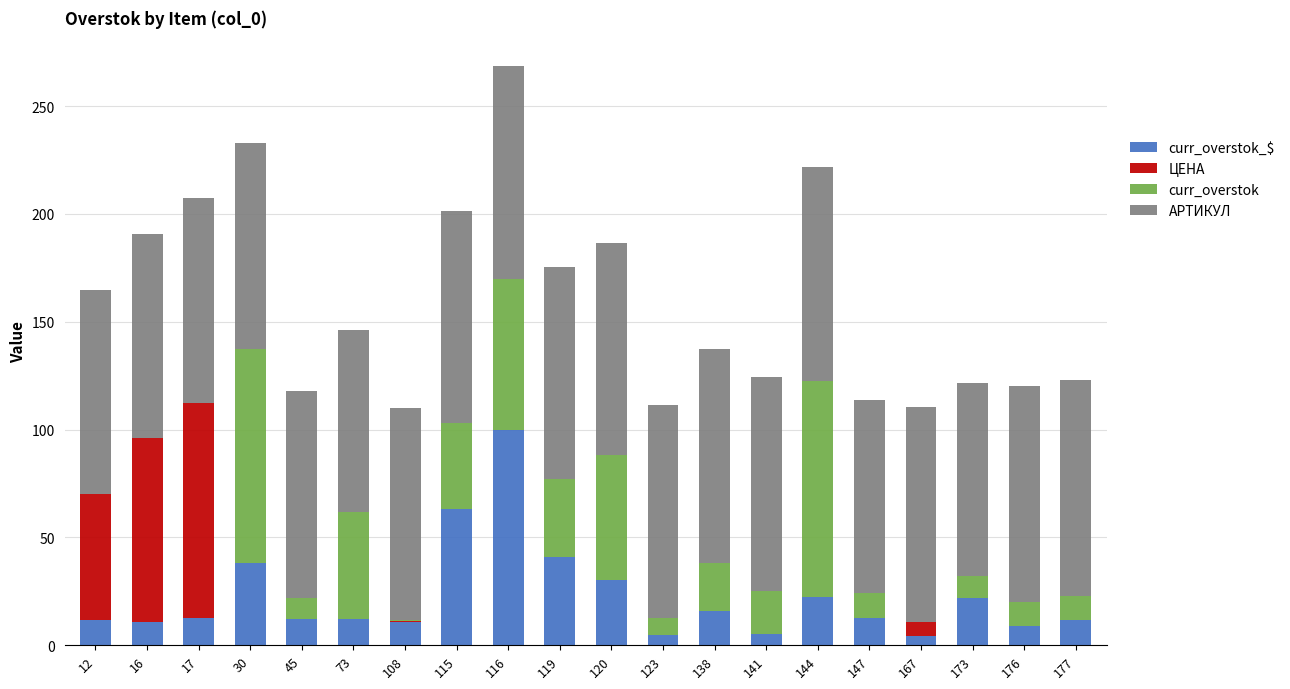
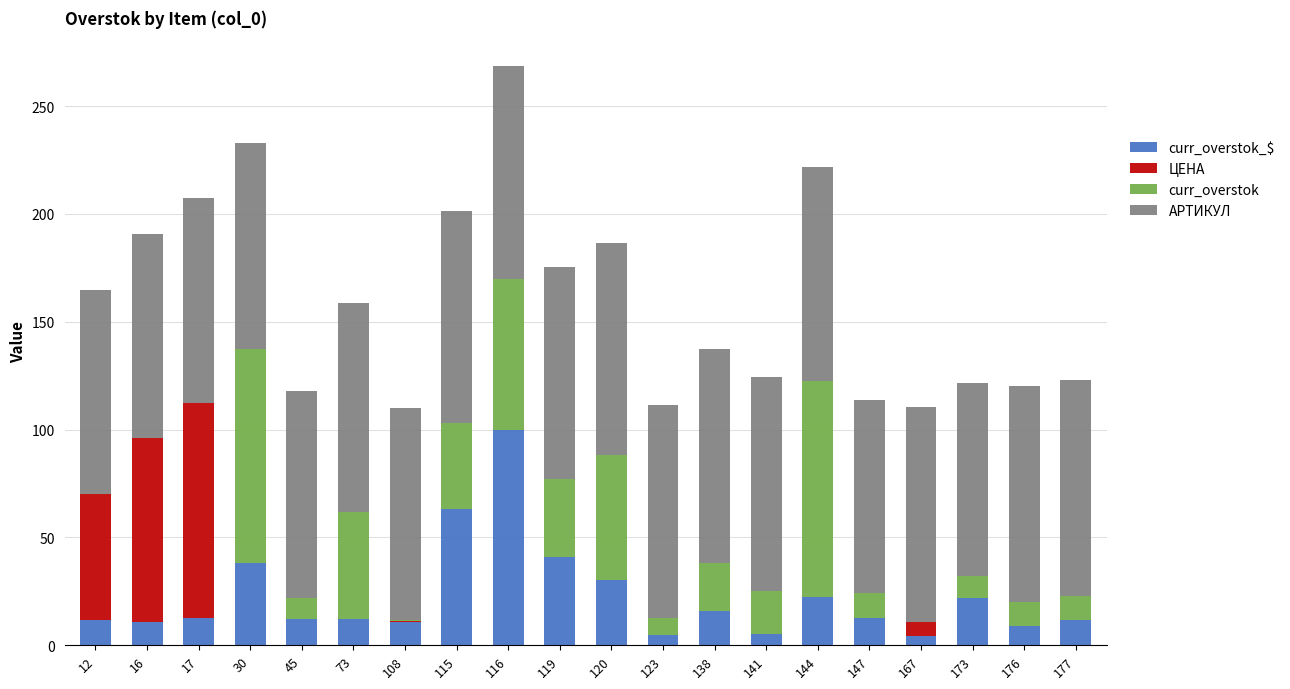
АРТИКУЛ, 73: 84 -> 97
